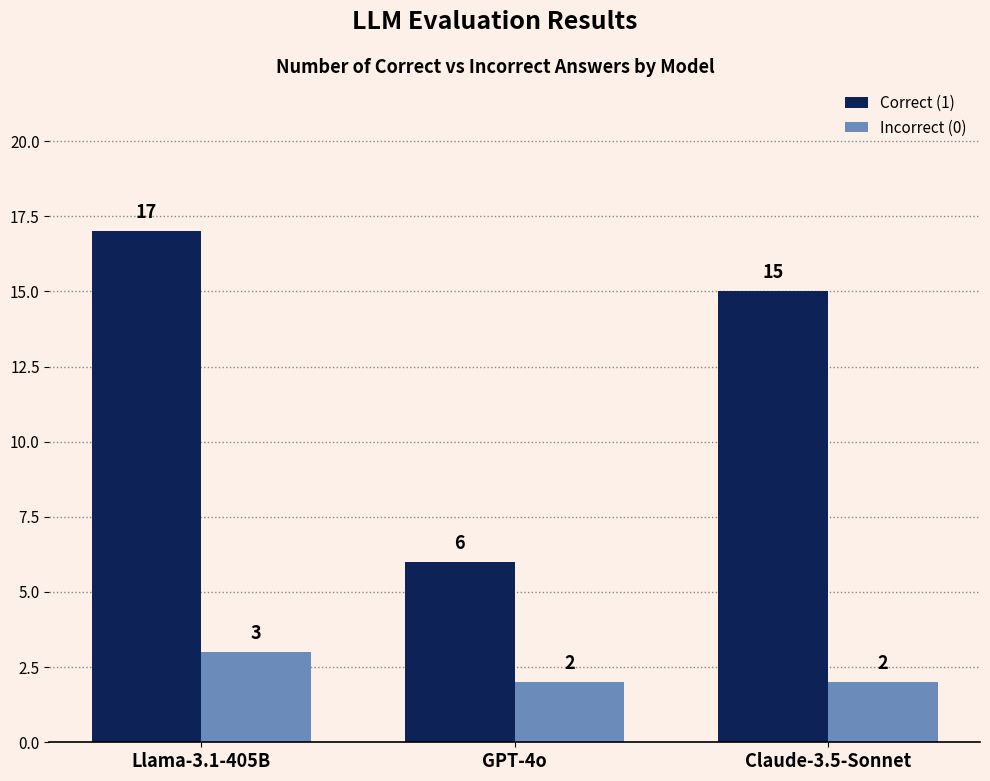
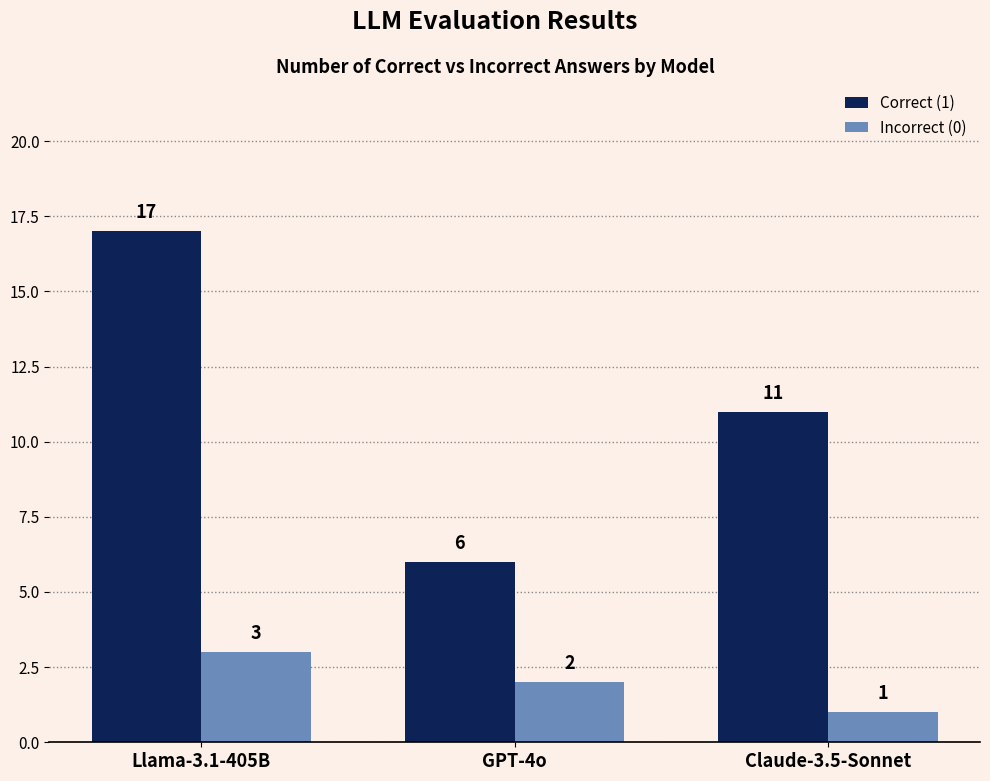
Correct (1), Claude-3.5-Sonnet: 15 -> 11
Incorrect (0), Claude-3.5-Sonnet: 2 -> 1
